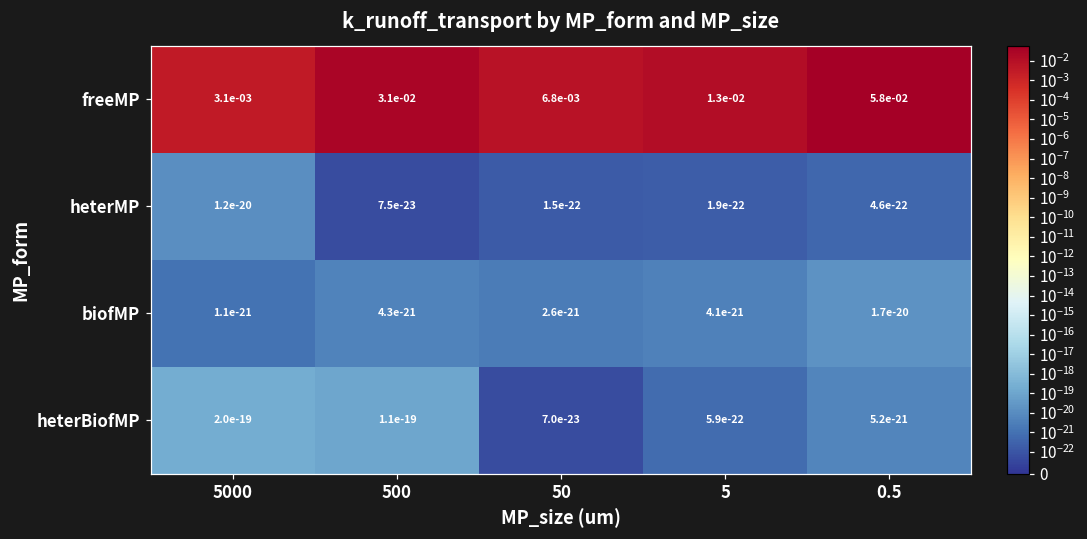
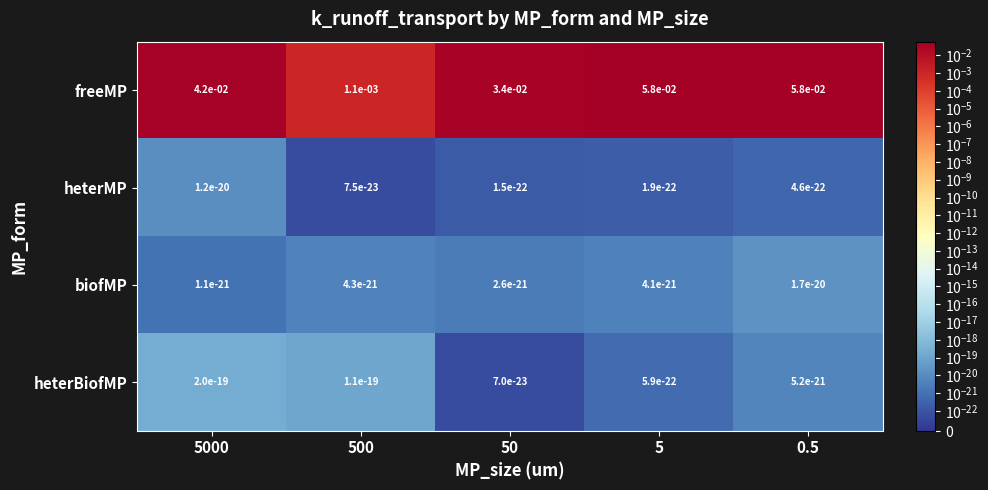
freeMP, 5000: 3.1e-03 -> 4.2e-02
freeMP, 500: 3.1e-02 -> 1.1e-03
freeMP, 50: 6.8e-03 -> 3.4e-02
freeMP, 5: 1.3e-02 -> 5.8e-02
